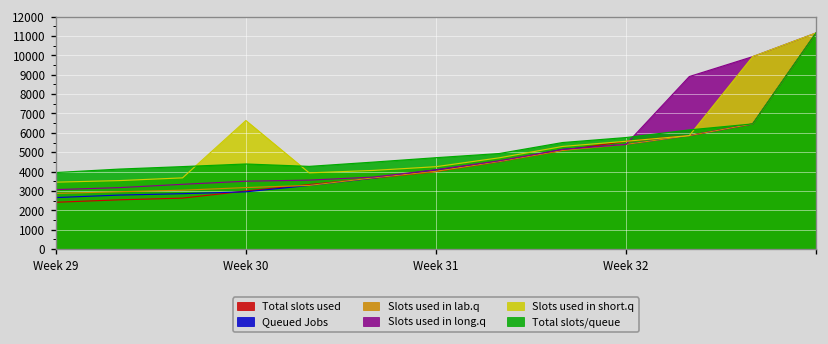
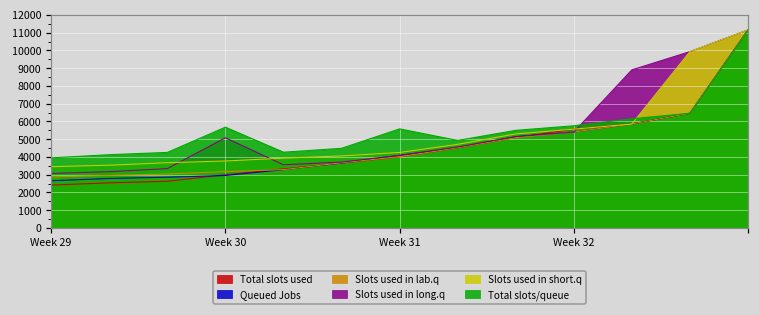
Slots used in long.q, Week 30: 3500 -> 5100
Slots used in short.q, Week 30: 6600 -> 3800
Total slots/queue, Week 30: 4400 -> 5700
Total slots/queue, Week 31: 4700 -> 5600
